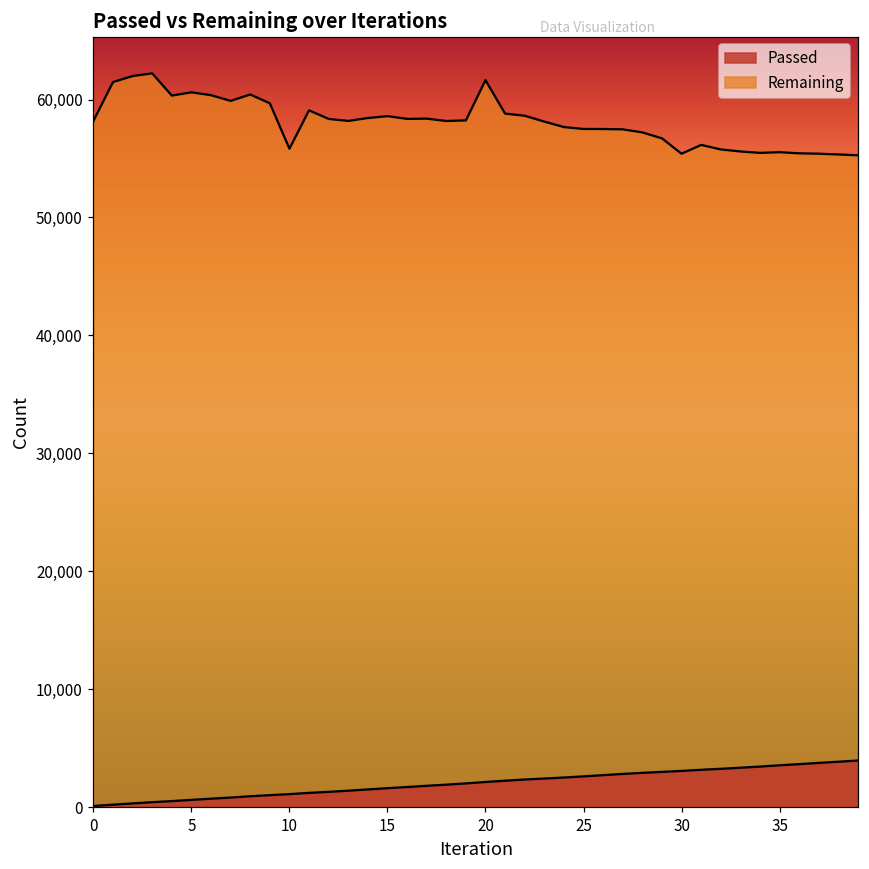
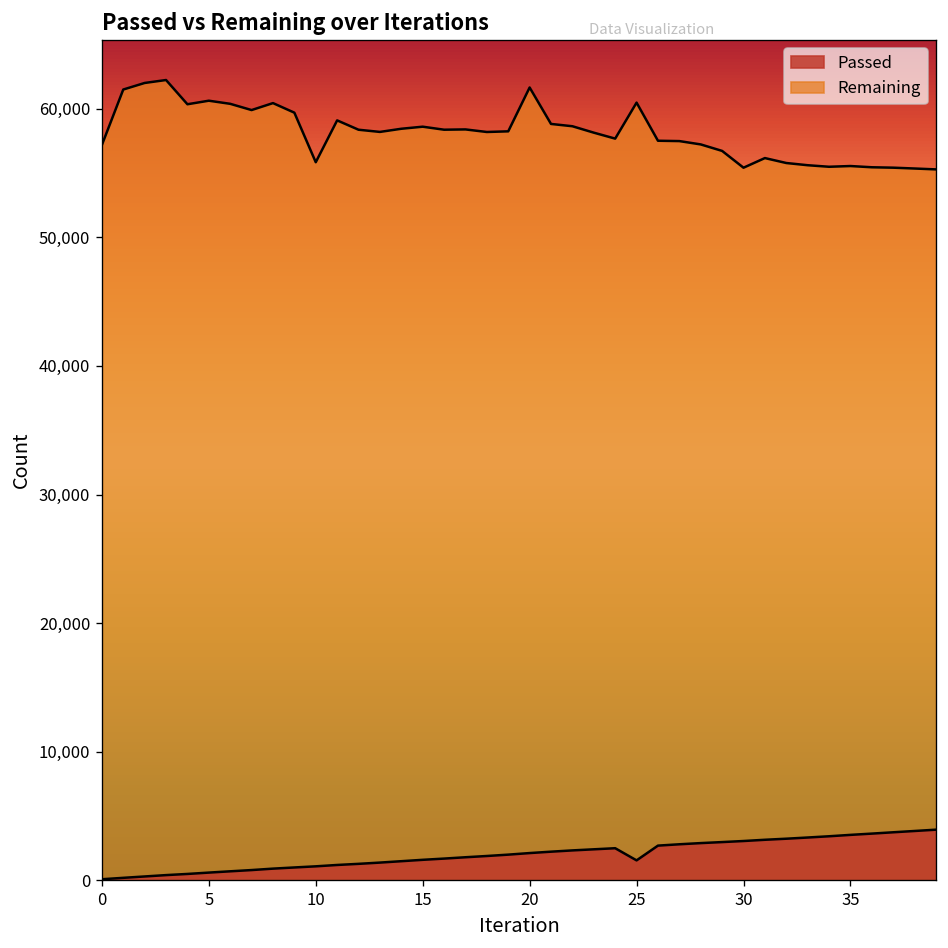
Remaining, 0: 58,200 -> 57,200
Passed, 25: 2,600 -> 1,600
Remaining, 25: 57,500 -> 60,500
